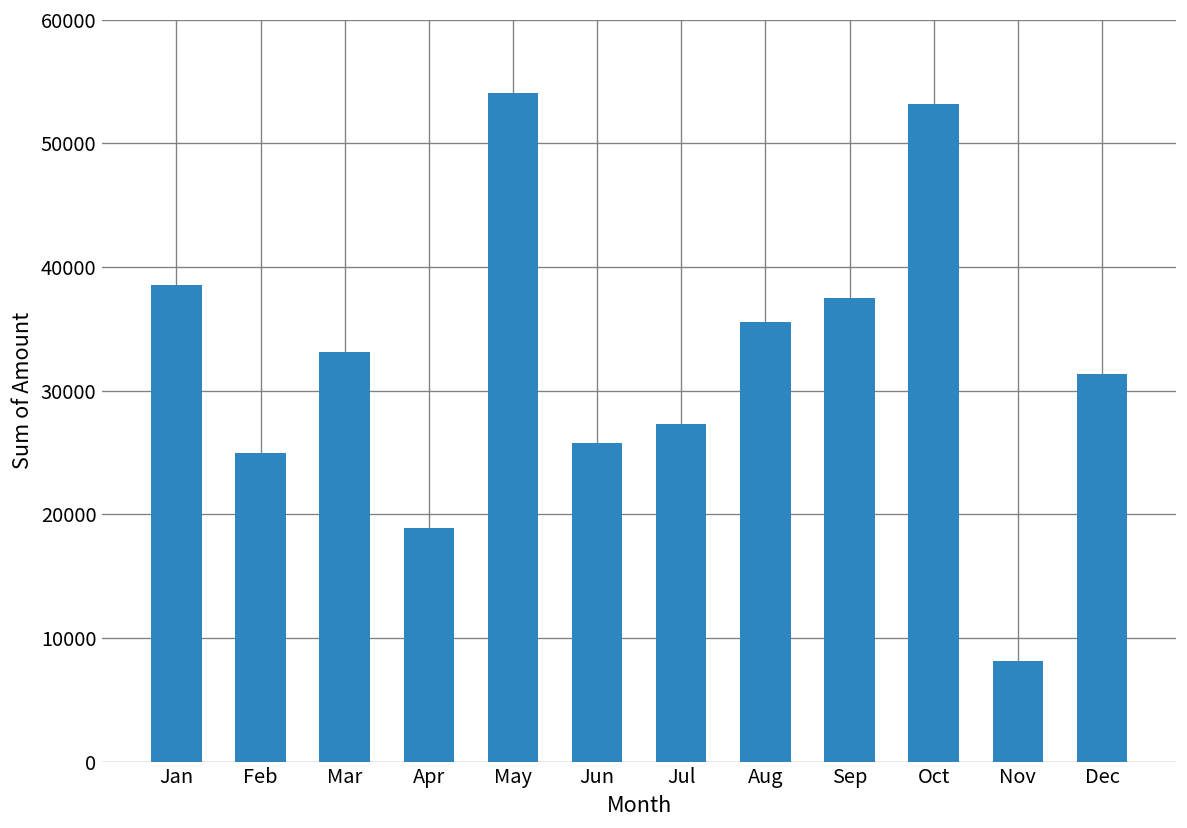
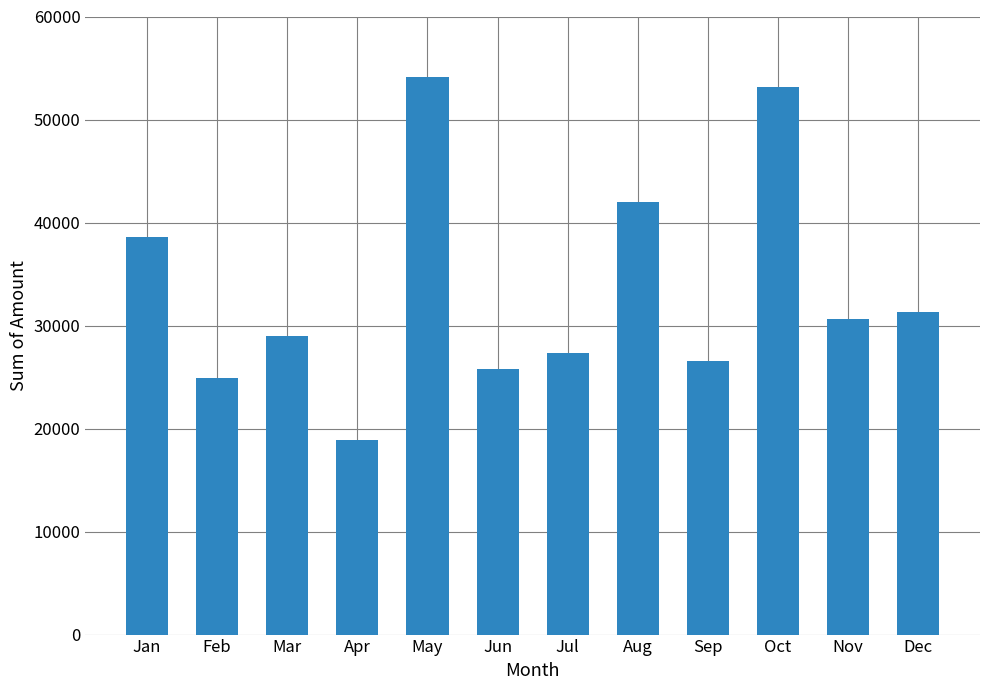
Mar: 33100 -> 29000
Aug: 35500 -> 42000
Sep: 37500 -> 26500
Nov: 8100 -> 30600
